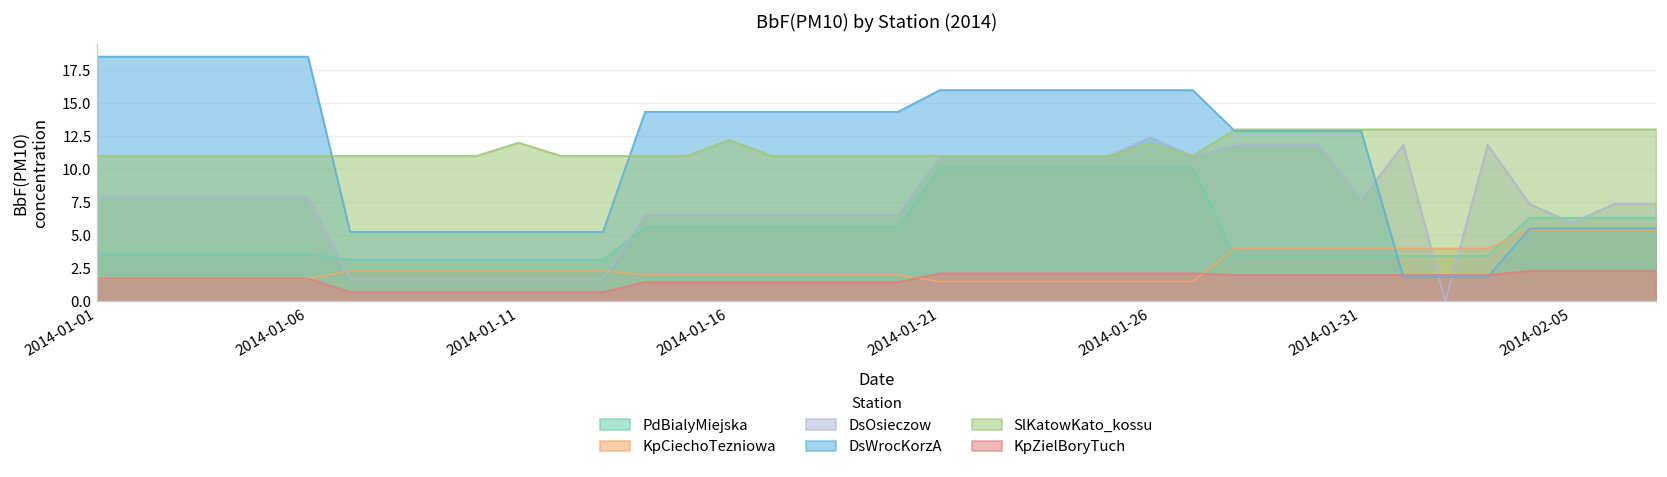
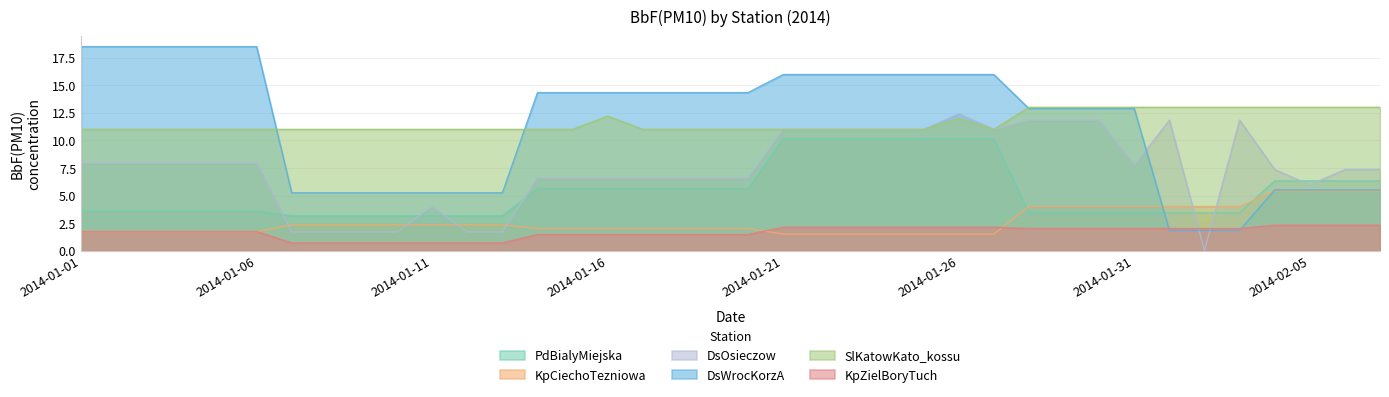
DsOsieczow, 2014-01-11: 1.7 -> 4.0
SlKatowKato_kossu, 2014-01-11: 12 -> 11
